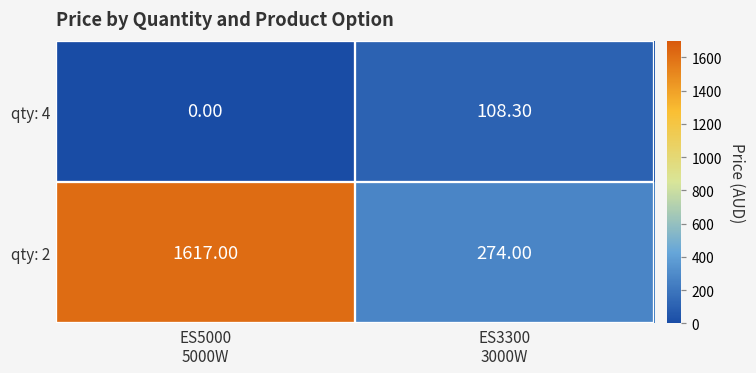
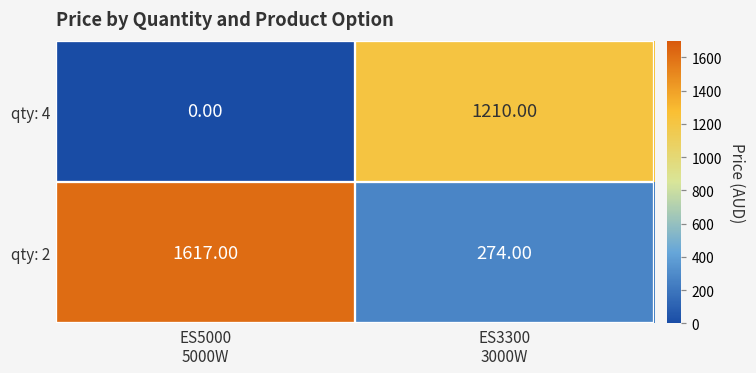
qty: 4, ES3300 3000W: 108.30 -> 1210.00
